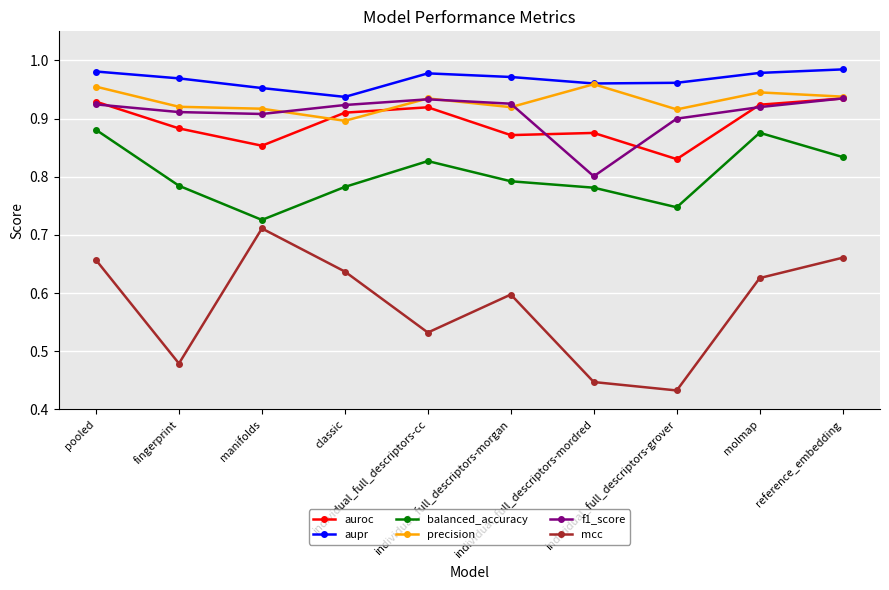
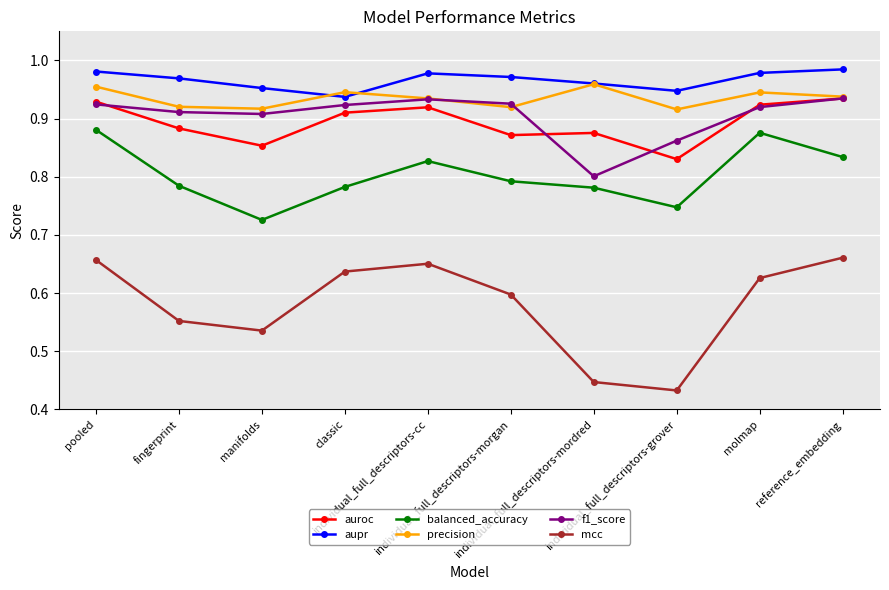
mcc, fingerprint: 0.48 -> 0.55
mcc, manifolds: 0.71 -> 0.54
precision, classic: 0.90 -> 0.95
mcc, individual_full_descriptors-cc: 0.53 -> 0.65
aupr, individual_full_descriptors-grover: 0.96 -> 0.95
f1_score, individual_full_descriptors-grover: 0.90 -> 0.86
